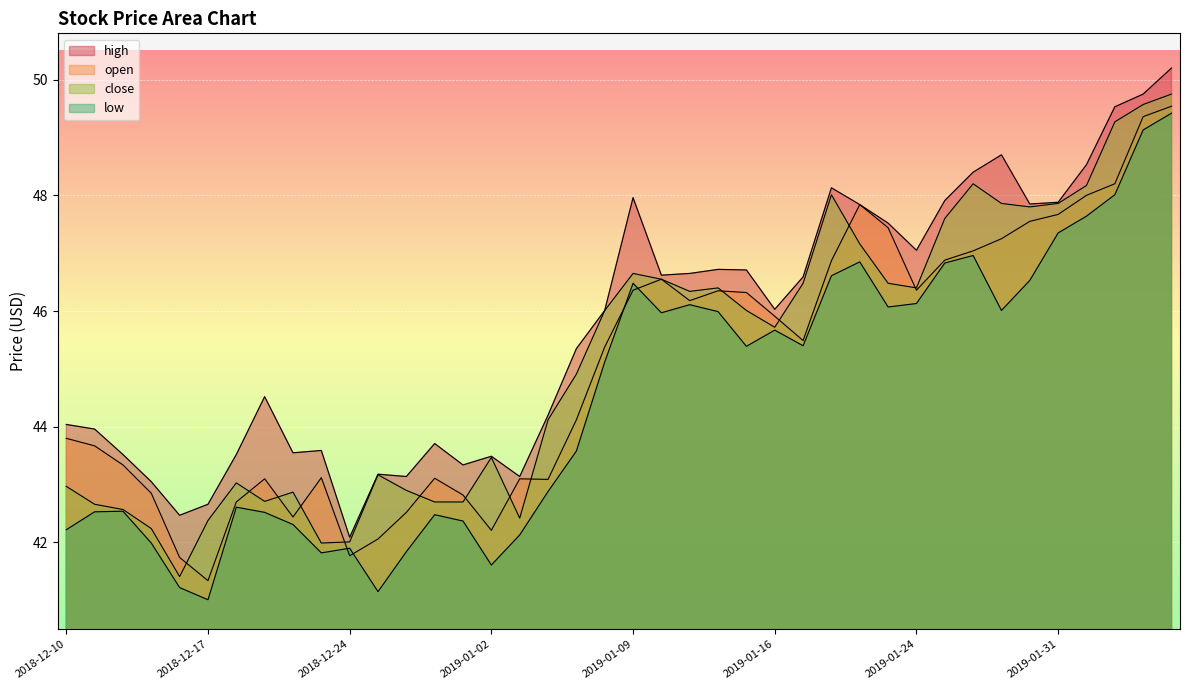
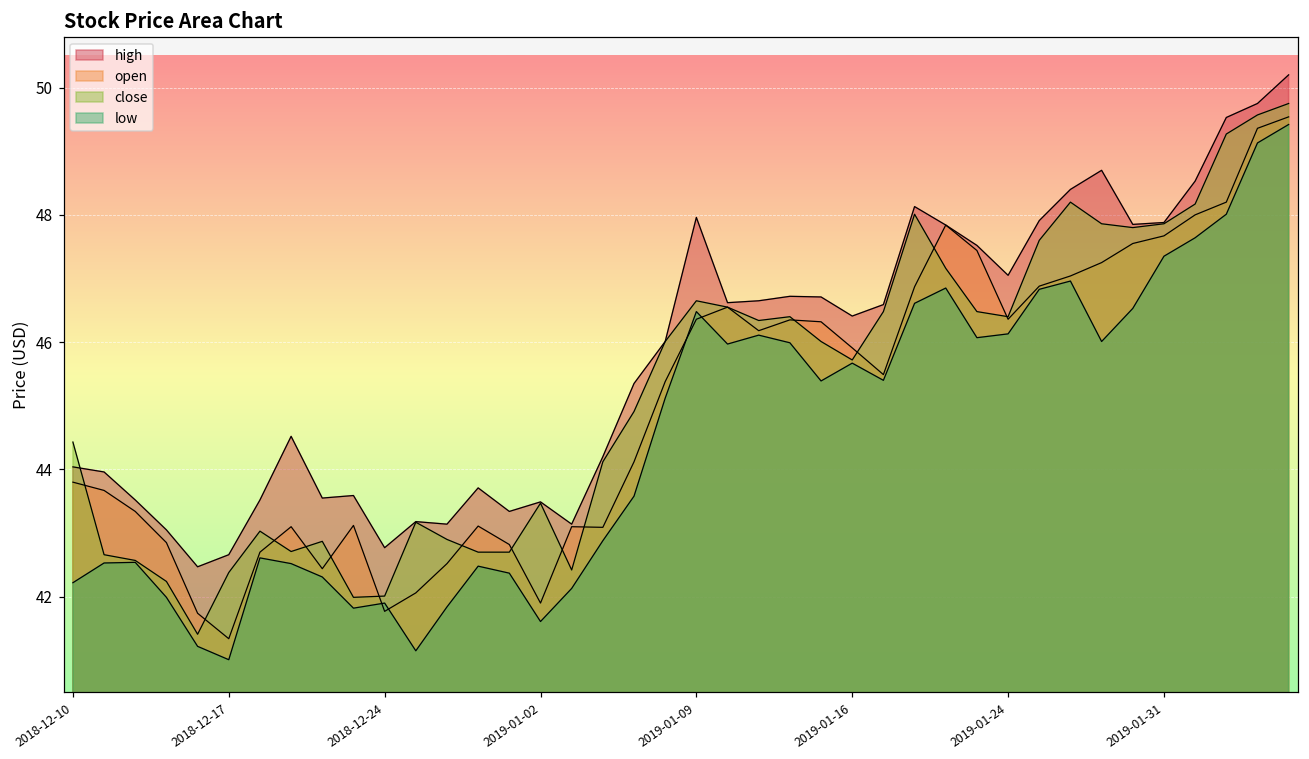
close, 2018-12-10: 43.0 -> 44.4
high, 2018-12-24: 42.1 -> 42.8
open, 2019-01-02: 42.2 -> 41.9
high, 2019-01-16: 46.0 -> 46.4
